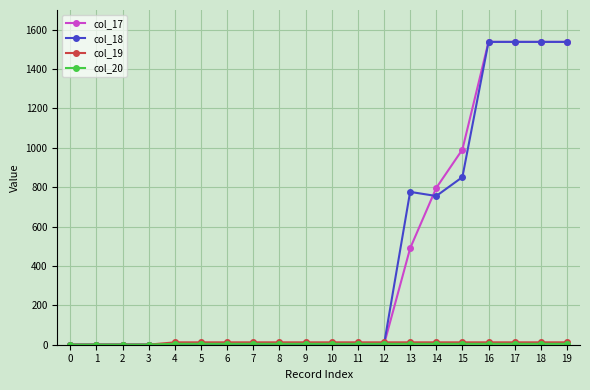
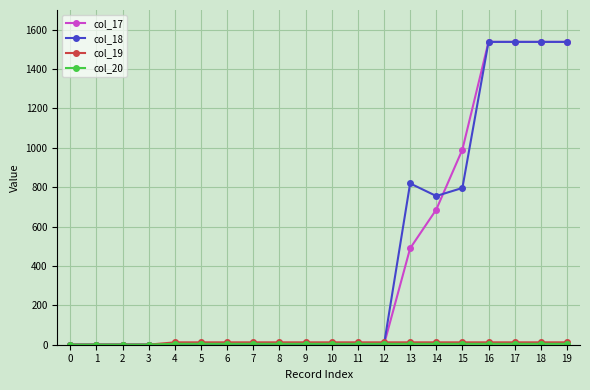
col_18, 13: 780 -> 820
col_17, 14: 800 -> 690
col_18, 15: 850 -> 800
